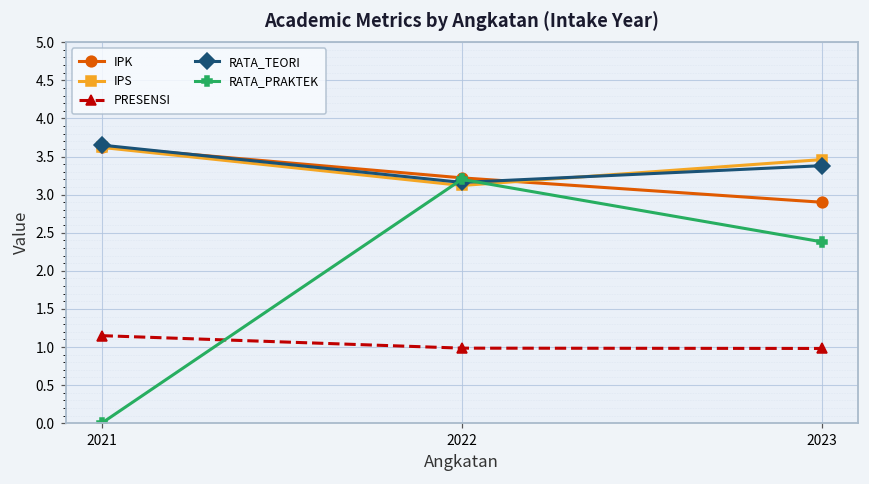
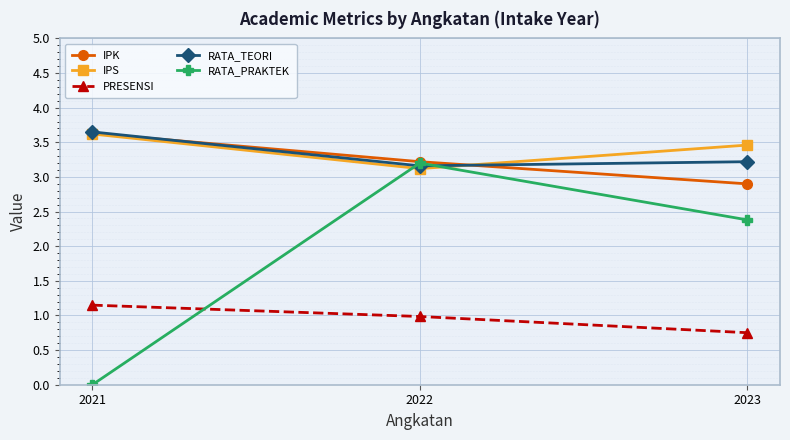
PRESENSI, 2023: 1.0 -> 0.8
RATA_TEORI, 2023: 3.4 -> 3.2
